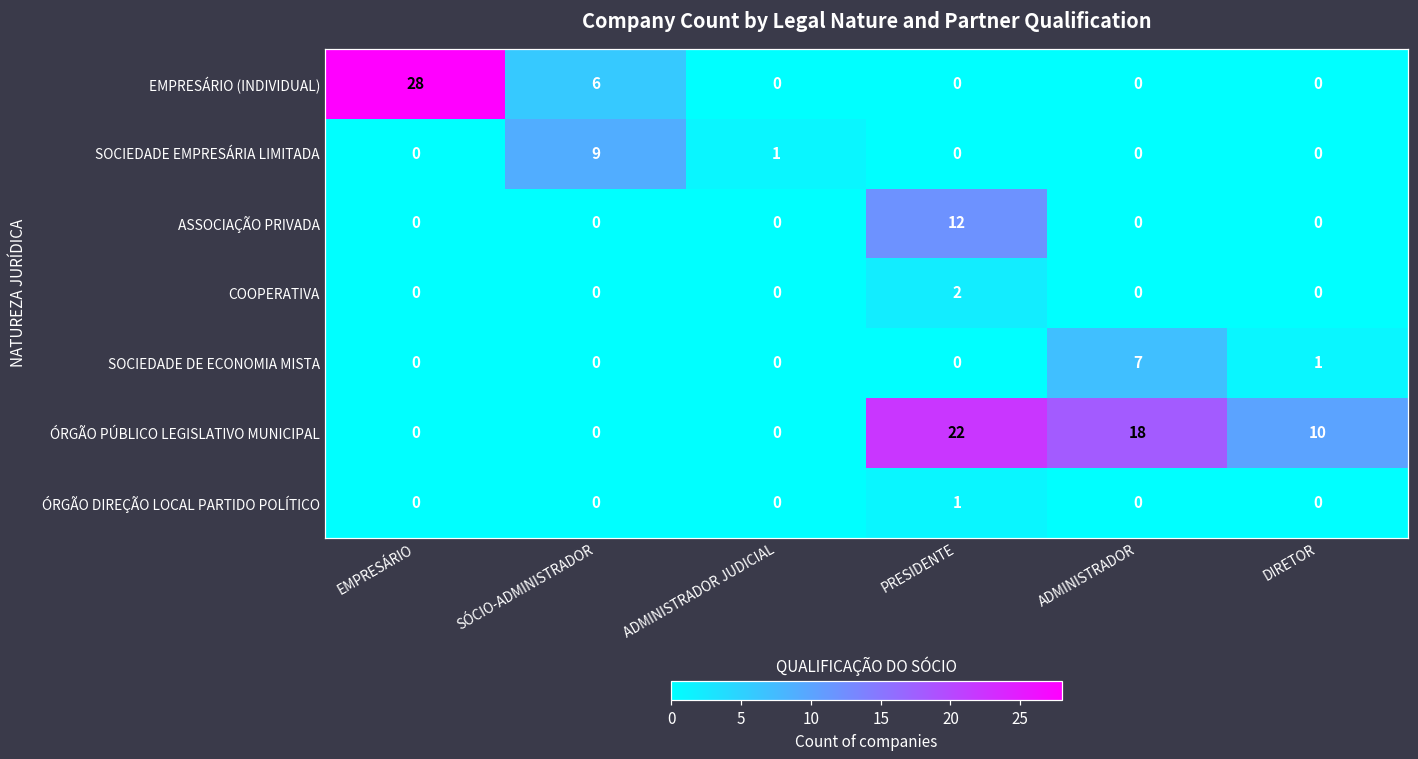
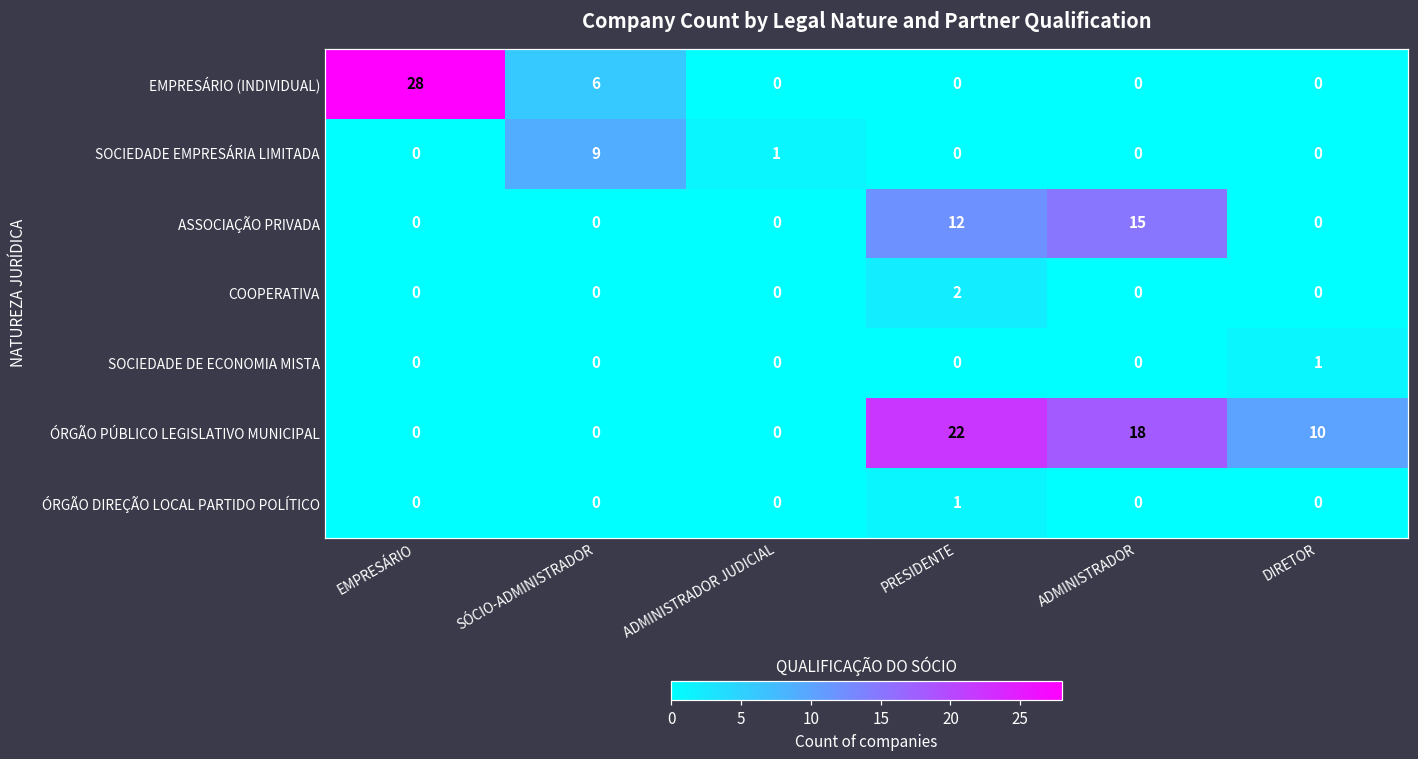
ASSOCIAÇÃO PRIVADA, ADMINISTRADOR: 0 -> 15
SOCIEDADE DE ECONOMIA MISTA, ADMINISTRADOR: 7 -> 0
